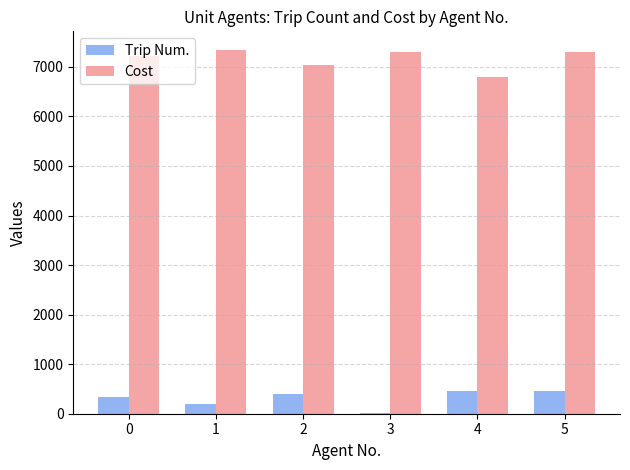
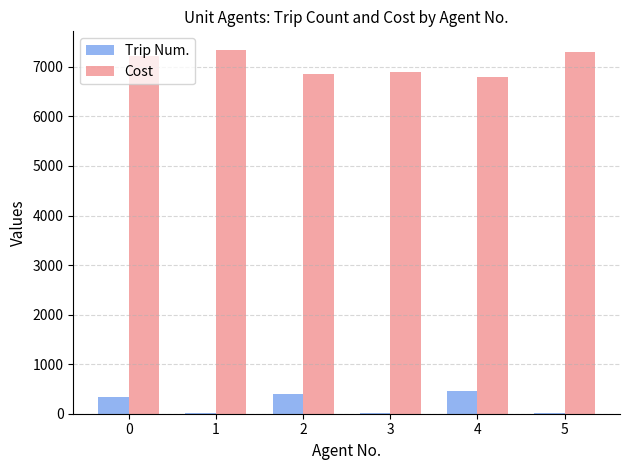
Trip Num., 1: 200 -> 0
Cost, 2: 7000 -> 6900
Cost, 3: 7300 -> 6900
Trip Num., 5: 500 -> 0
